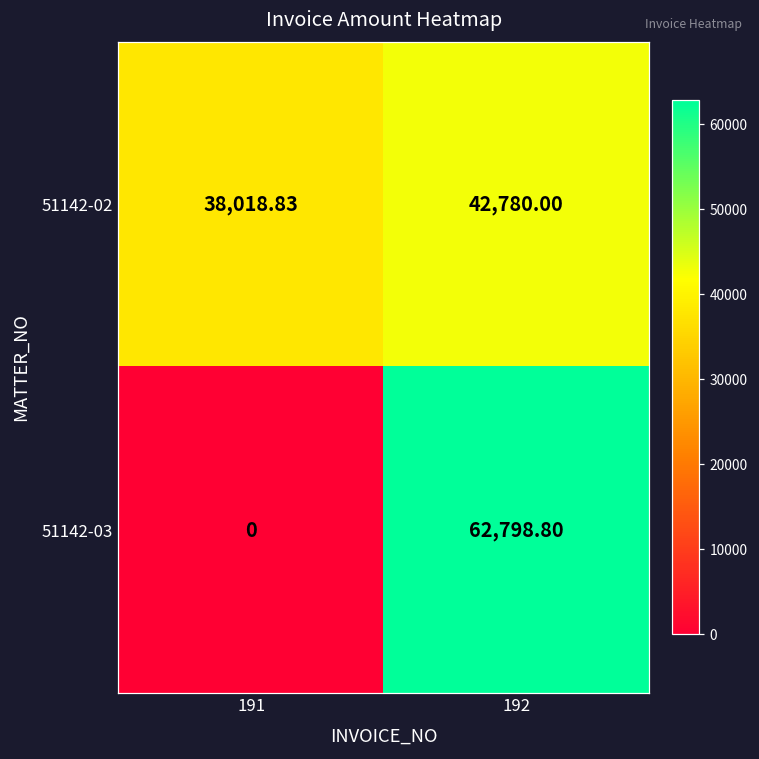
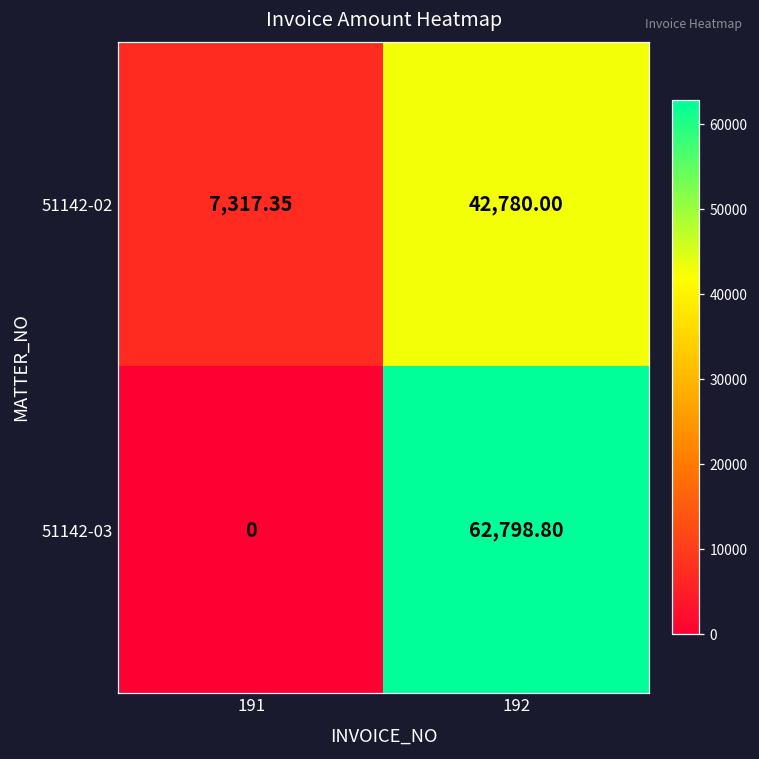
51142-02, 191: 38,018.83 -> 7,317.35
